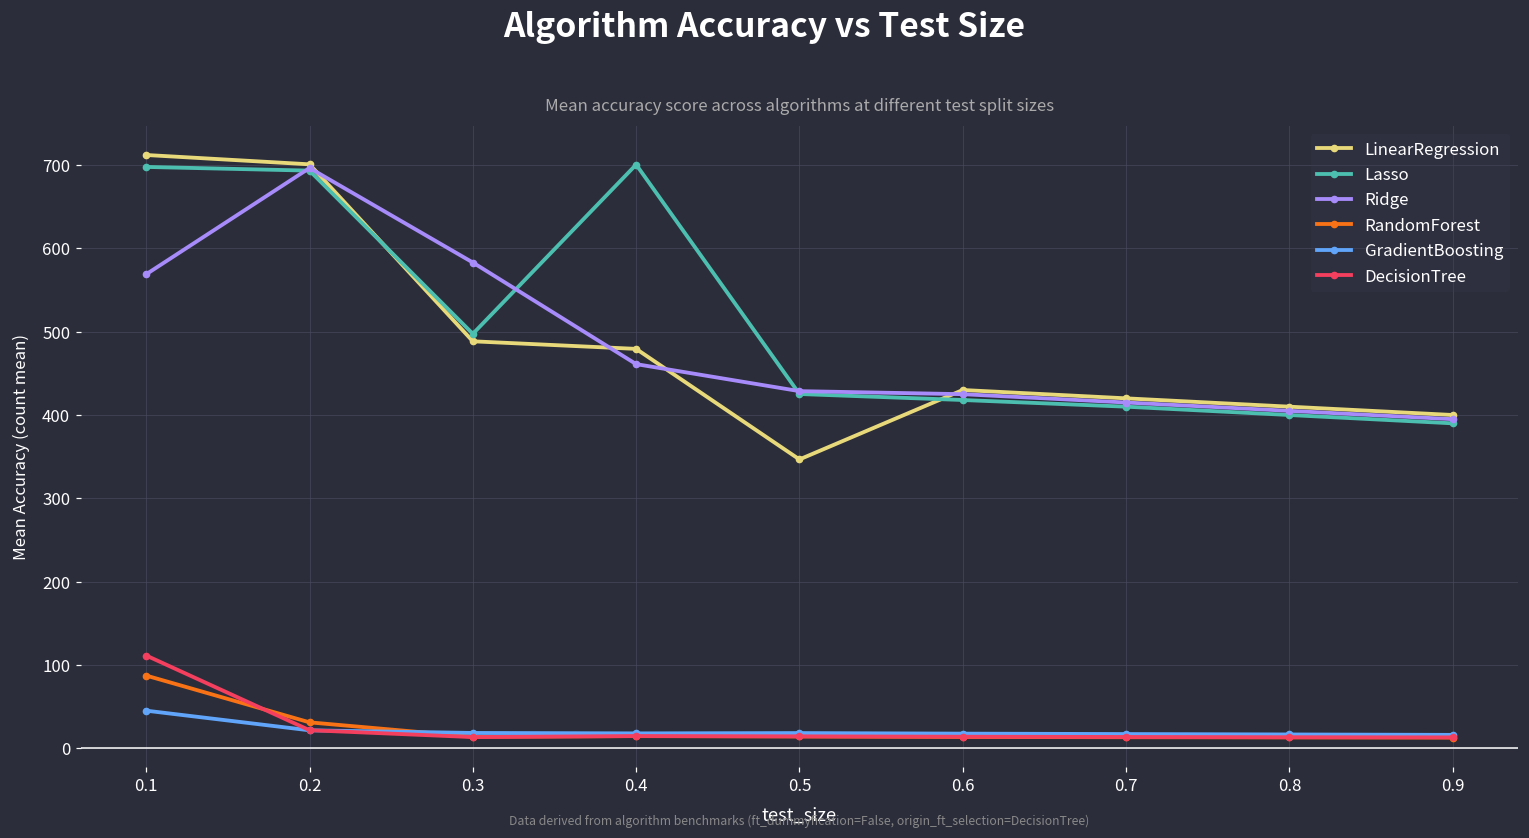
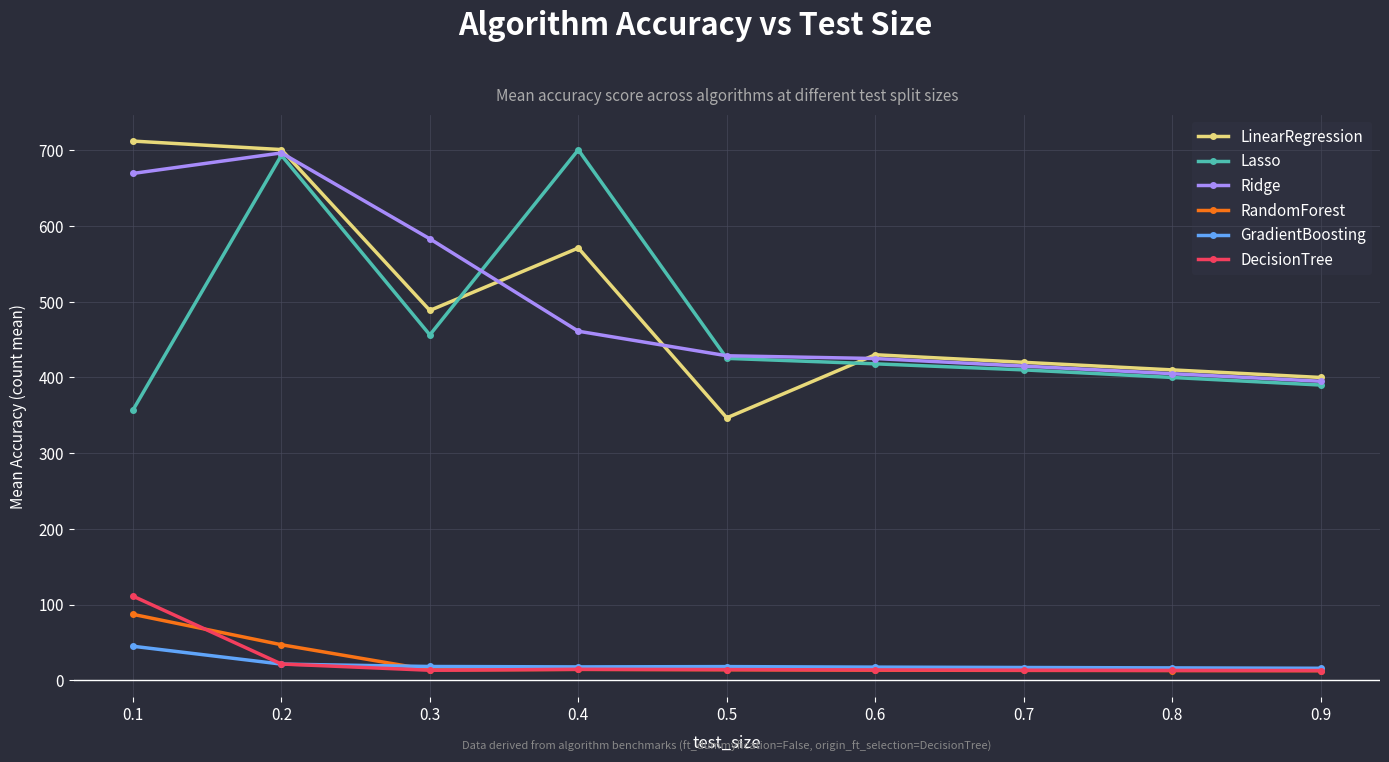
Lasso, 0.1: 700 -> 360
Ridge, 0.1: 570 -> 670
RandomForest, 0.2: 30 -> 50
Lasso, 0.3: 500 -> 460
LinearRegression, 0.4: 480 -> 570
